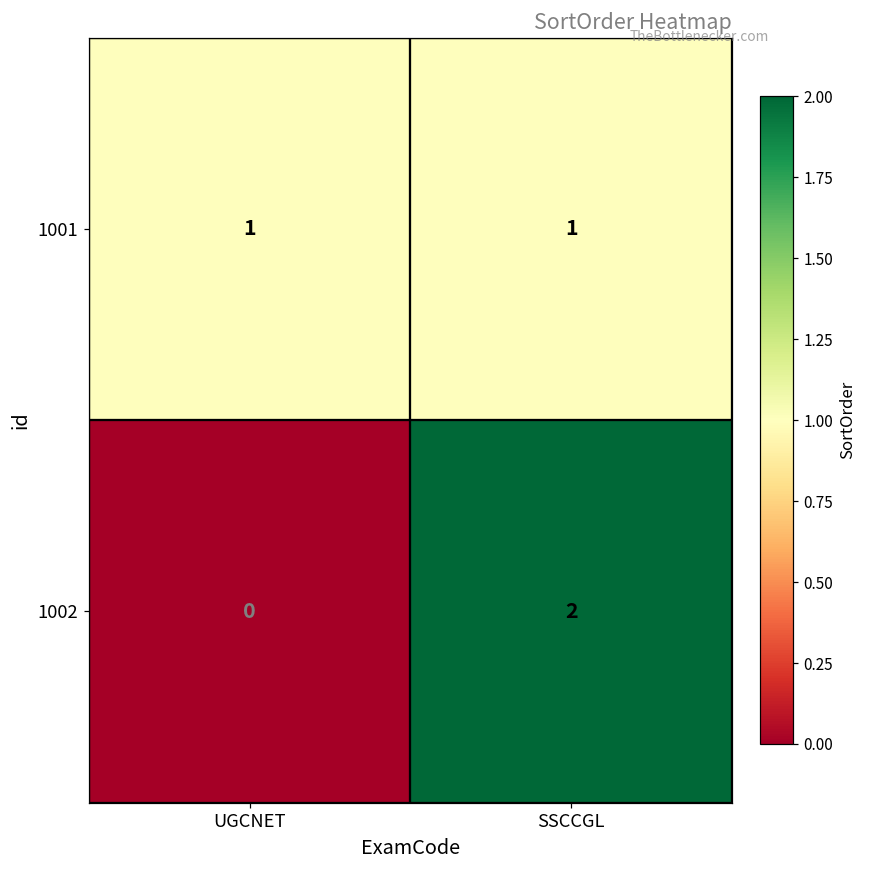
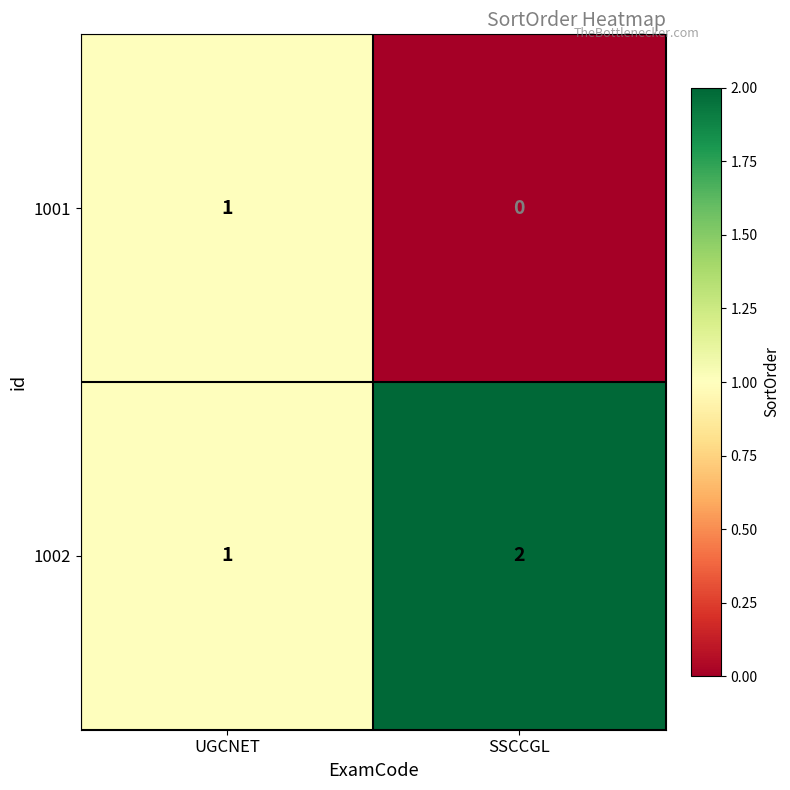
1001, SSCCGL: 1 -> 0
1002, UGCNET: 0 -> 1
